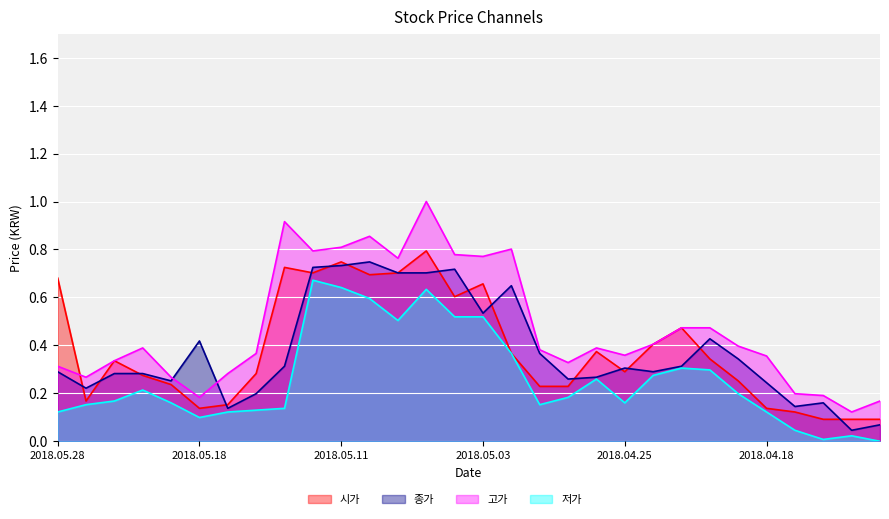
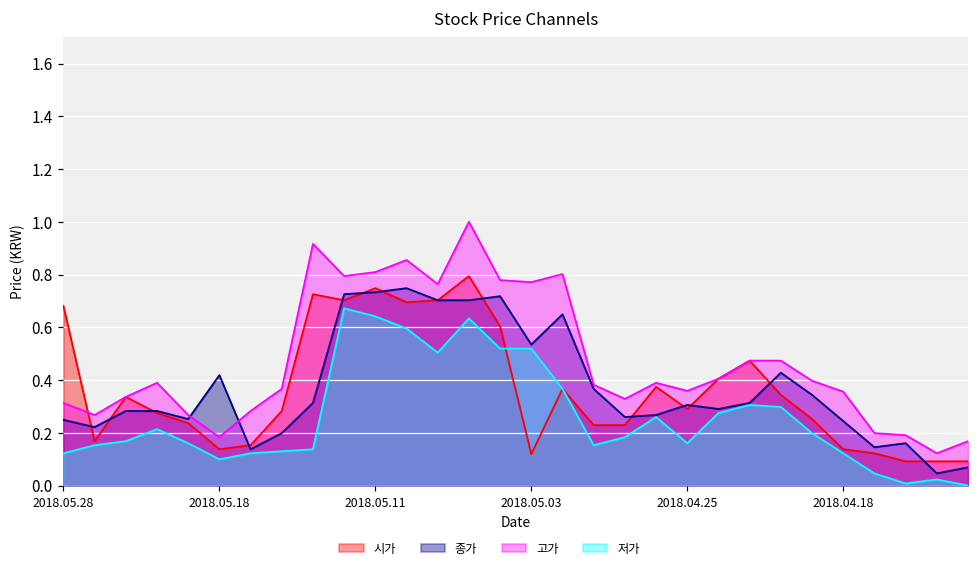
종가, 2018.05.28: 0.29 -> 0.25
시가, 2018.05.03: 0.66 -> 0.12
